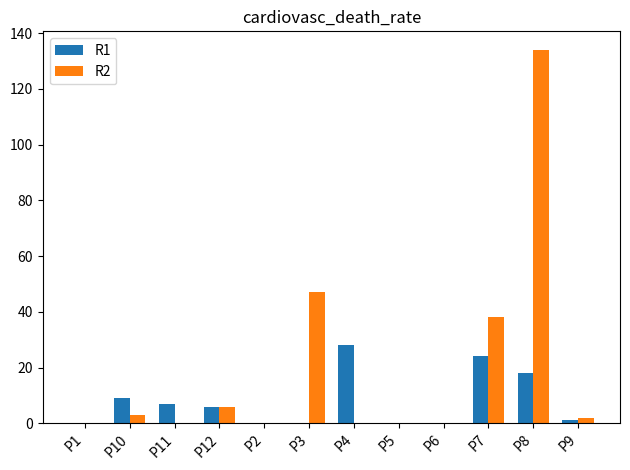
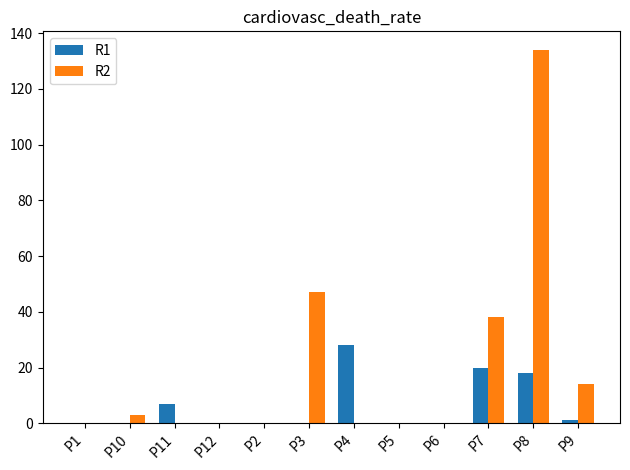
R1, P10: 9 -> 0
R1, P12: 6 -> 0
R2, P12: 6 -> 0
R1, P7: 24 -> 20
R2, P9: 2 -> 14
